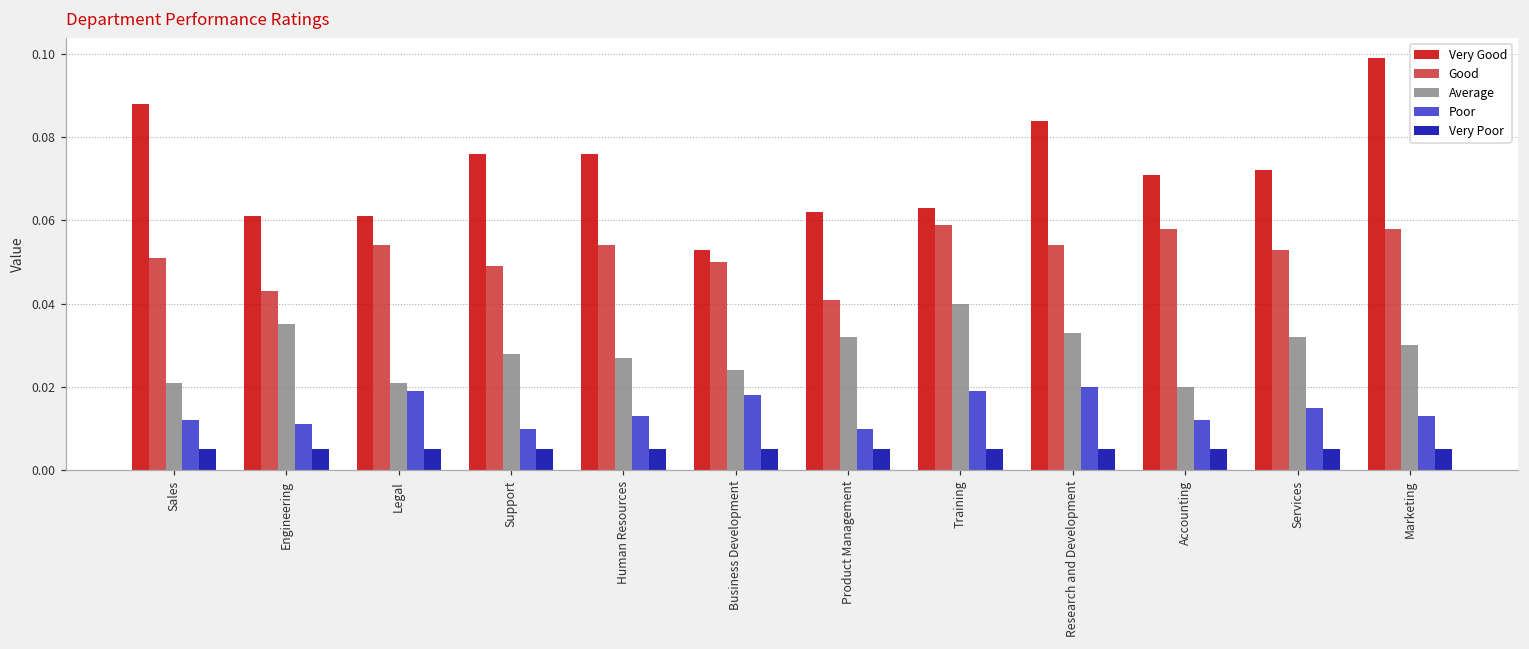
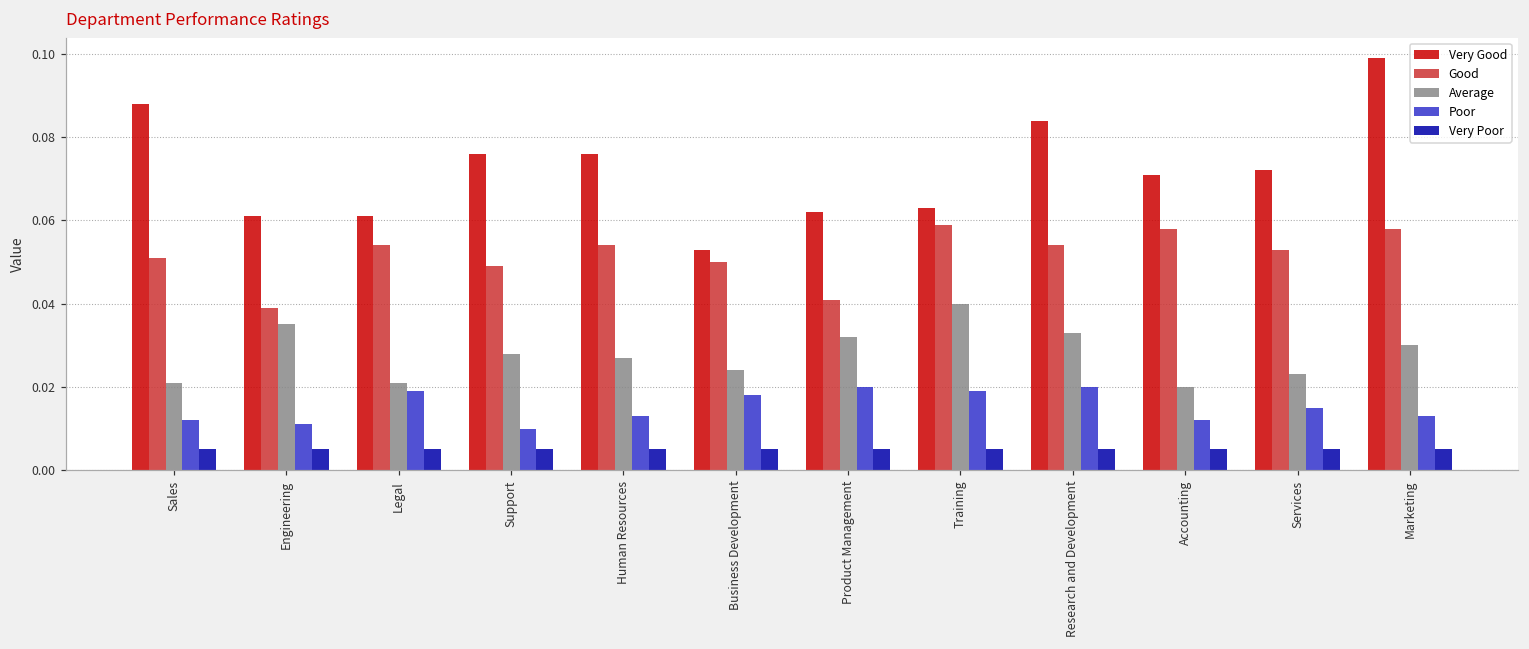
Good, Engineering: 0.043 -> 0.039
Poor, Product Management: 0.01 -> 0.02
Average, Services: 0.032 -> 0.023
